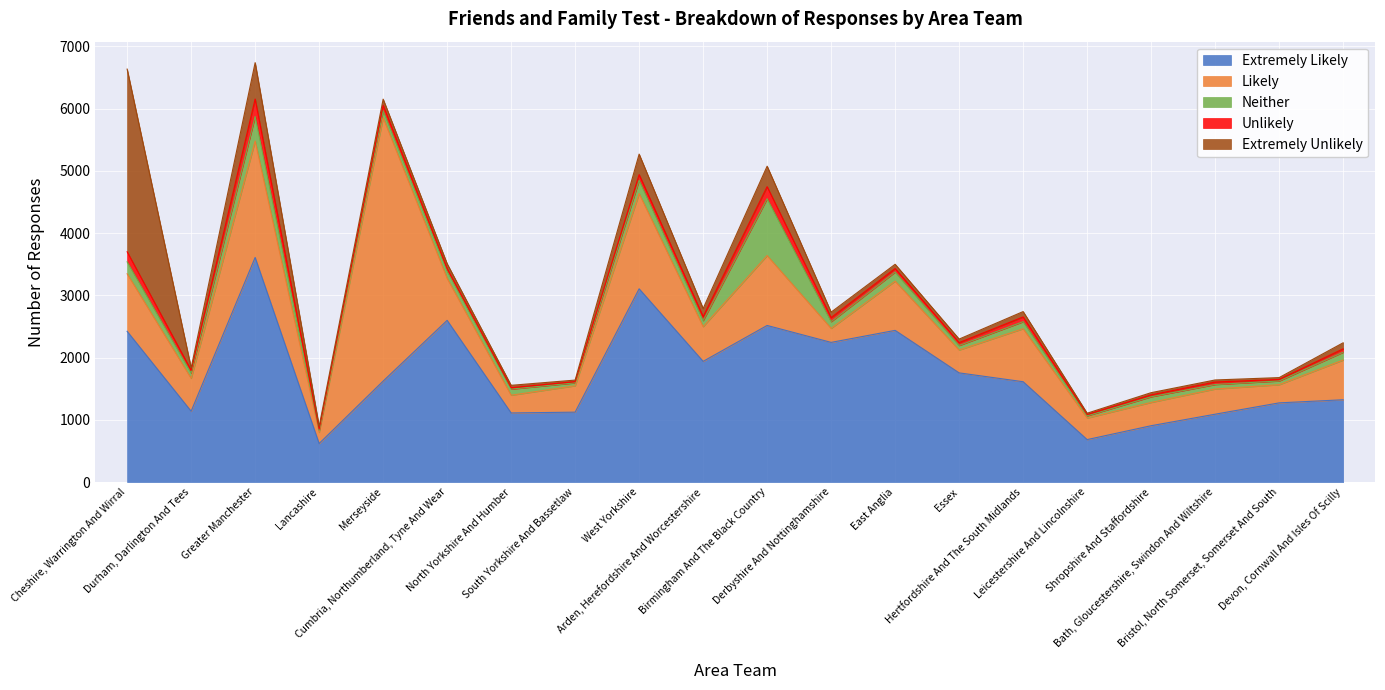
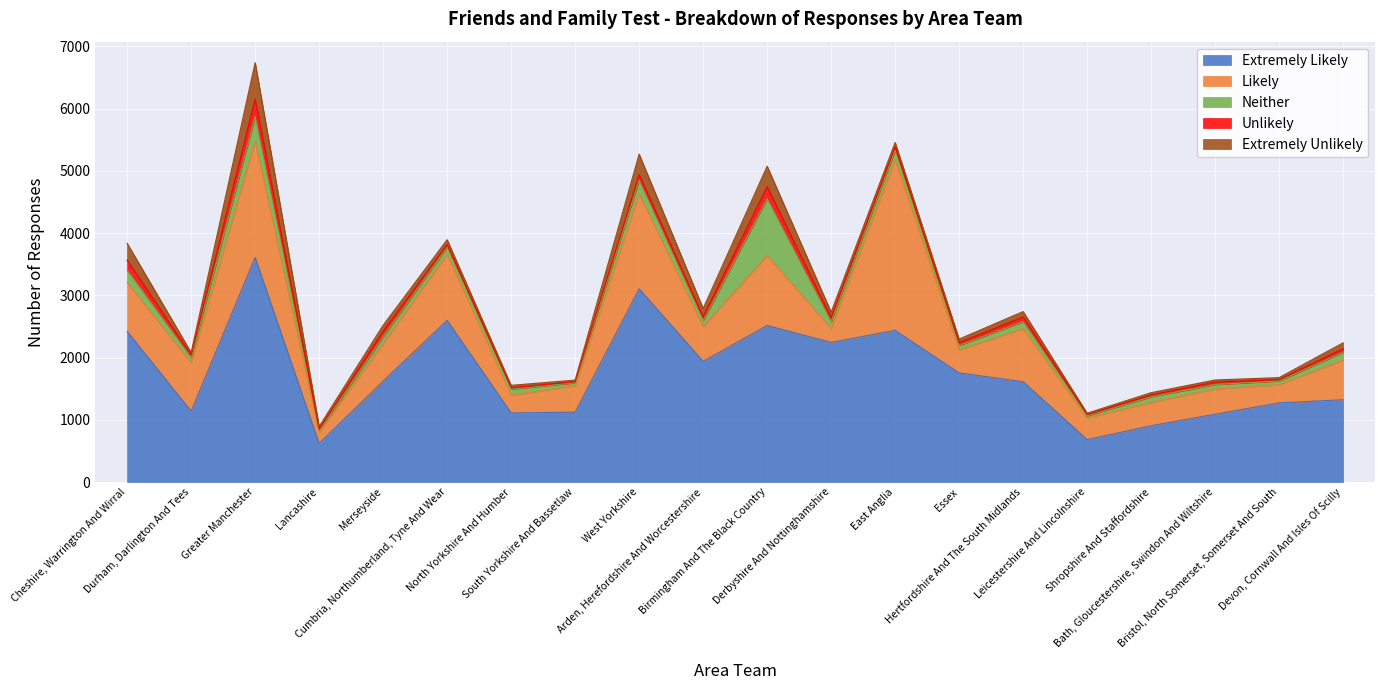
Likely, Cheshire, Warrington And Wirral: 900 -> 800
Extremely Unlikely, Cheshire, Warrington And Wirral: 2900 -> 300
Likely, Durham, Darlington And Tees: 500 -> 800
Likely, Merseyside: 4200 -> 600
Likely, Cumbria, Northumberland, Tyne And Wear: 700 -> 1100
Likely, East Anglia: 800 -> 2700
